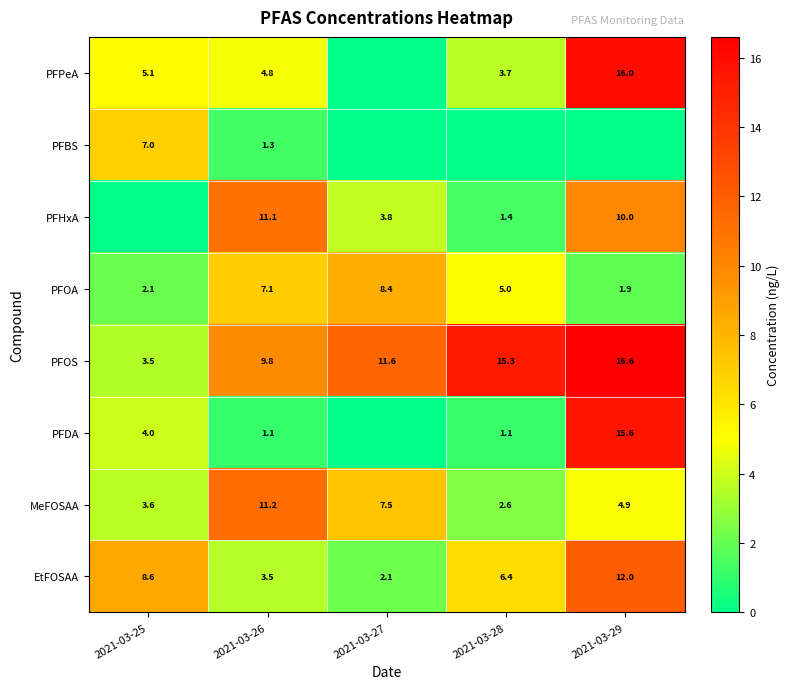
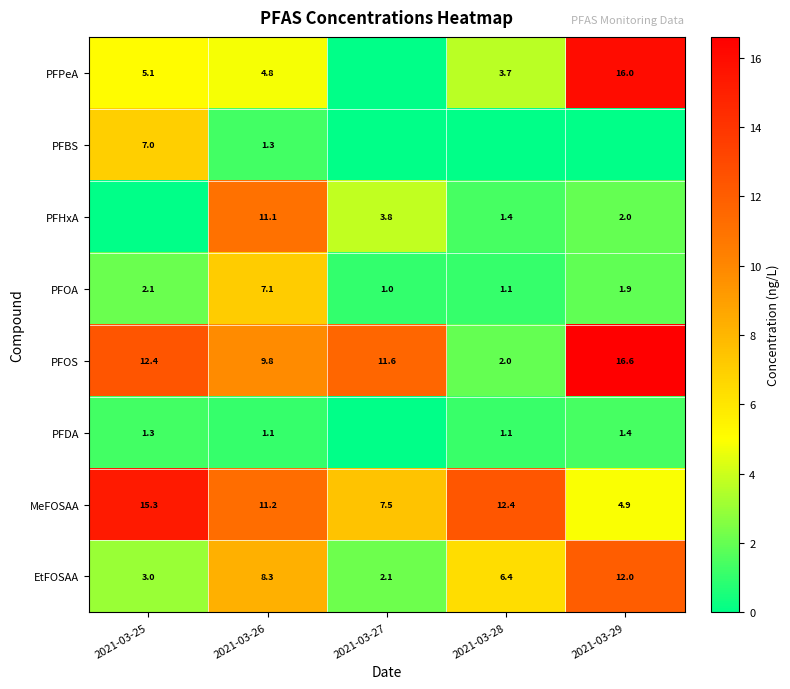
PFHxA, 2021-03-29: 10.0 -> 2.0
PFOA, 2021-03-27: 8.4 -> 1.0
PFOA, 2021-03-28: 5.0 -> 1.1
PFOS, 2021-03-25: 3.5 -> 12.4
PFOS, 2021-03-28: 15.3 -> 2.0
PFDA, 2021-03-25: 4.0 -> 1.3
PFDA, 2021-03-29: 15.6 -> 1.4
MeFOSAA, 2021-03-25: 3.6 -> 15.3
MeFOSAA, 2021-03-28: 2.6 -> 12.4
EtFOSAA, 2021-03-25: 8.6 -> 3.0
EtFOSAA, 2021-03-26: 3.5 -> 8.3
